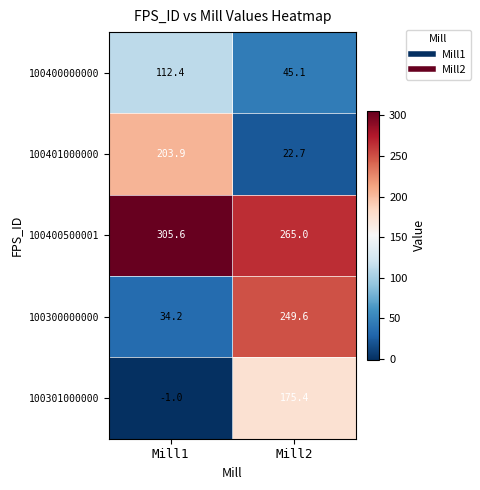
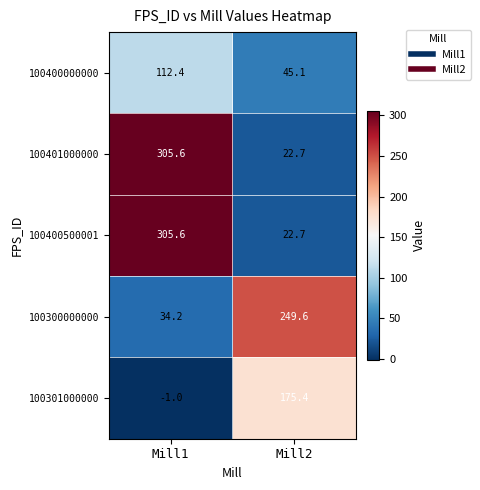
100401000000, Mill1: 203.9 -> 305.6
100400500001, Mill2: 265.0 -> 22.7
